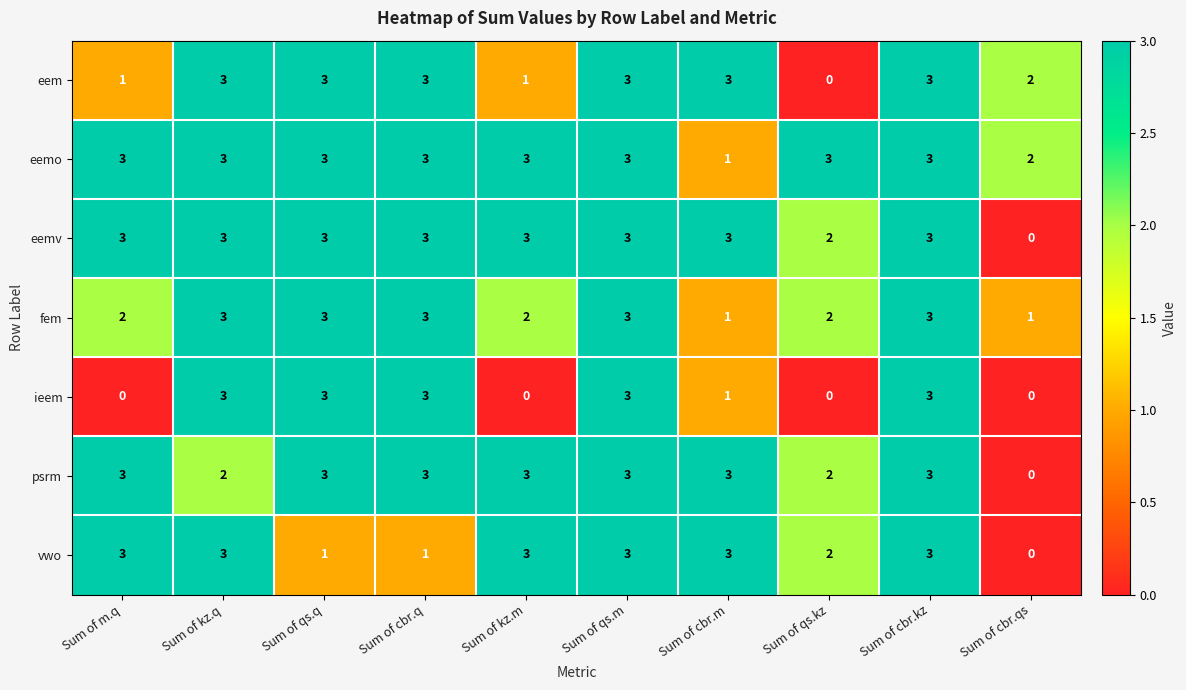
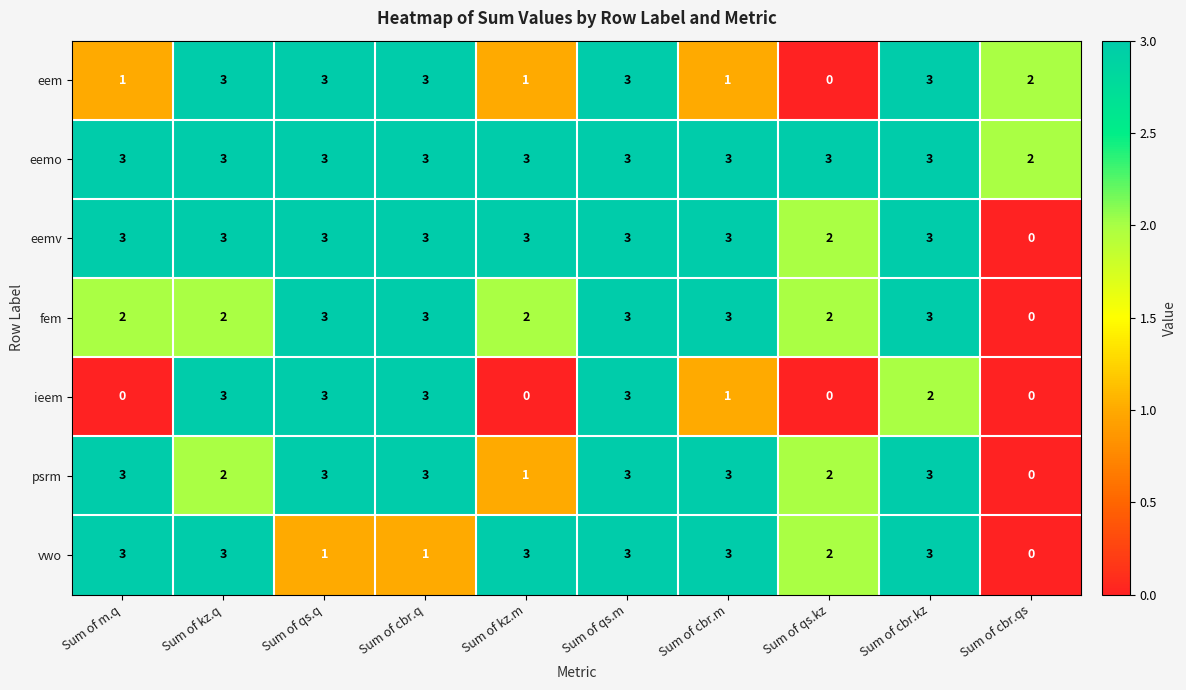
eem, Sum of cbr.m: 3 -> 1
eemo, Sum of cbr.m: 1 -> 3
fem, Sum of kz.q: 3 -> 2
fem, Sum of cbr.m: 1 -> 3
fem, Sum of cbr.qs: 1 -> 0
ieem, Sum of cbr.kz: 3 -> 2
psrm, Sum of kz.m: 3 -> 1
